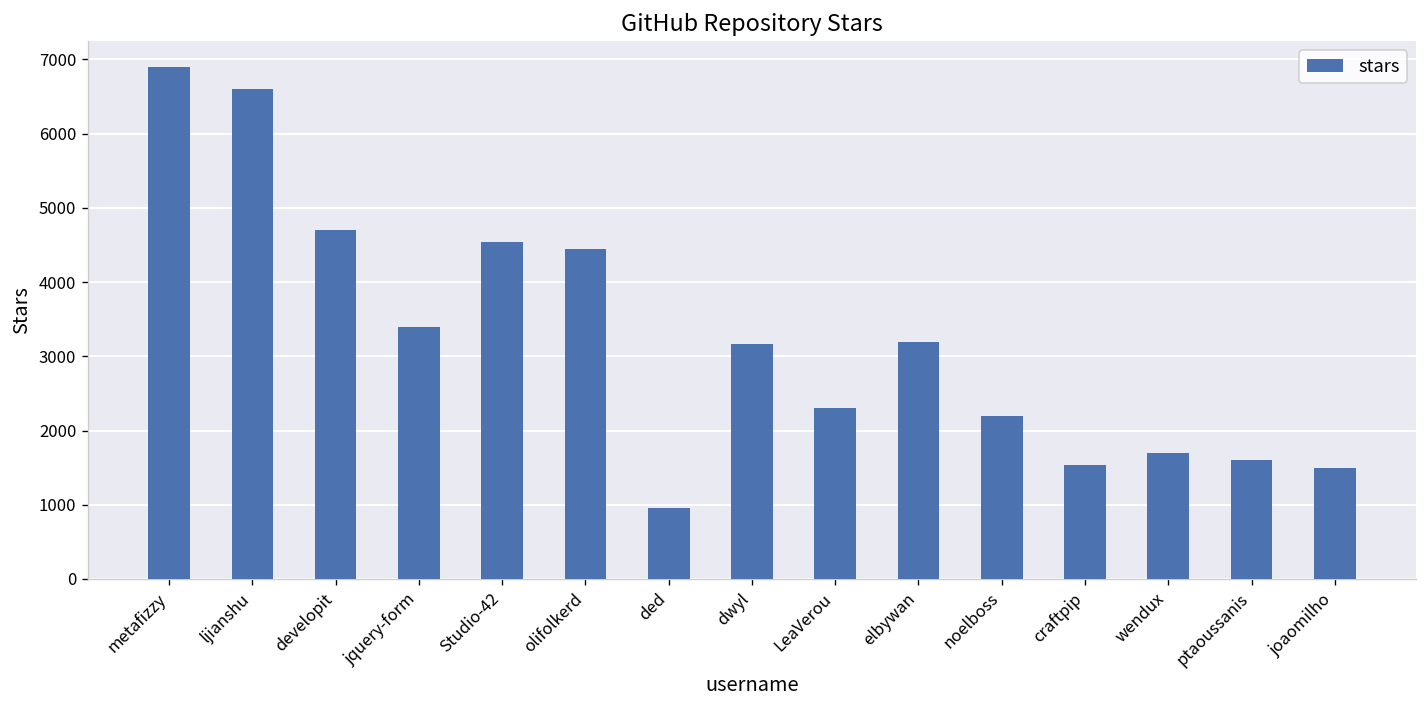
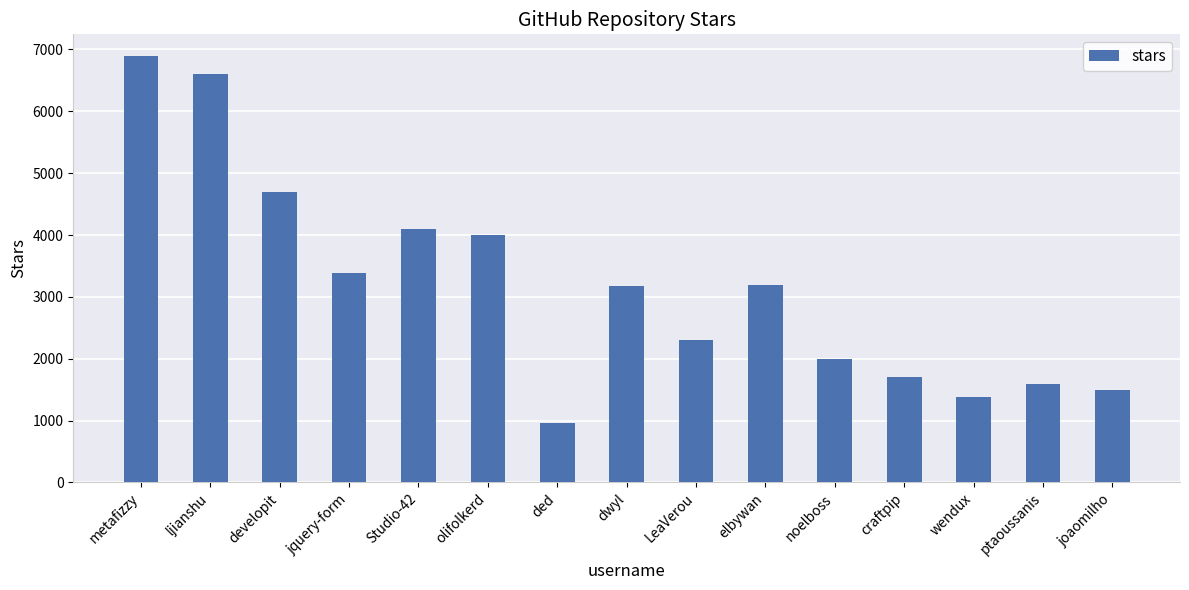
Studio-42: 4500 -> 4100
olifolkerd: 4400 -> 4000
noelboss: 2200 -> 2000
craftpip: 1500 -> 1700
wendux: 1700 -> 1400
